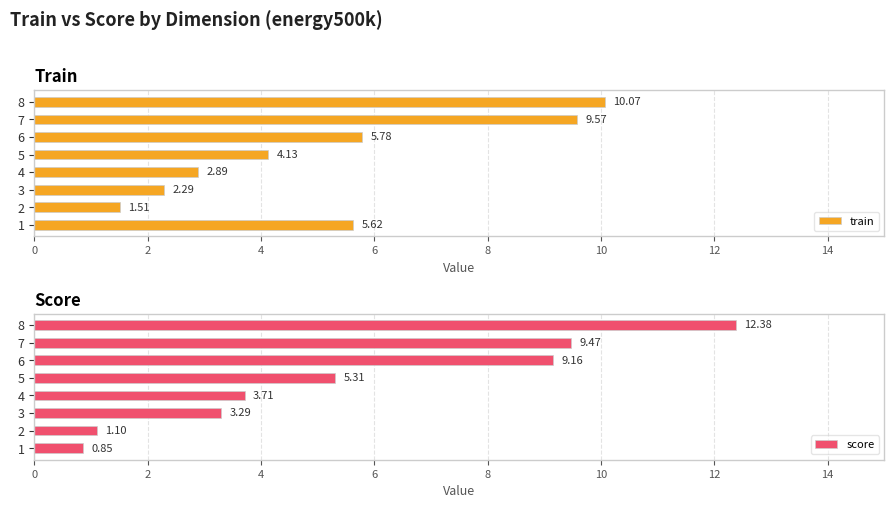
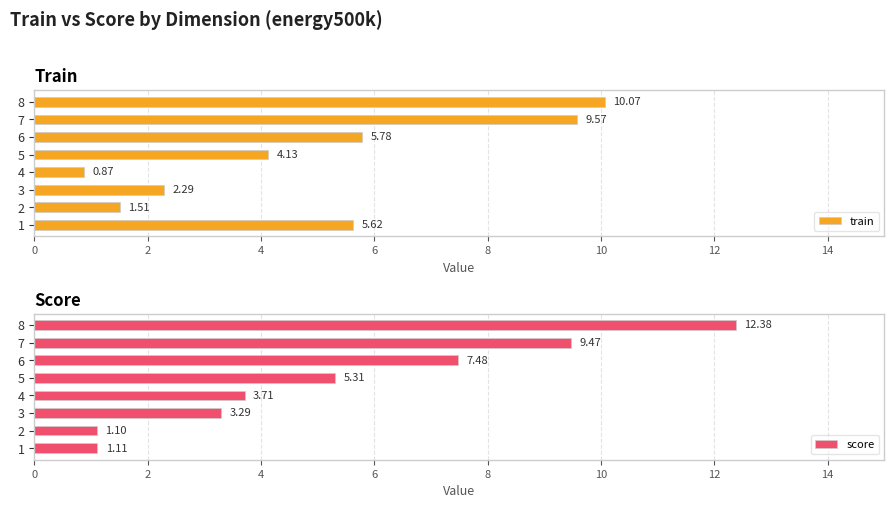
Train, 4: 2.89 -> 0.87
Score, 6: 9.16 -> 7.48
Score, 1: 0.85 -> 1.11
